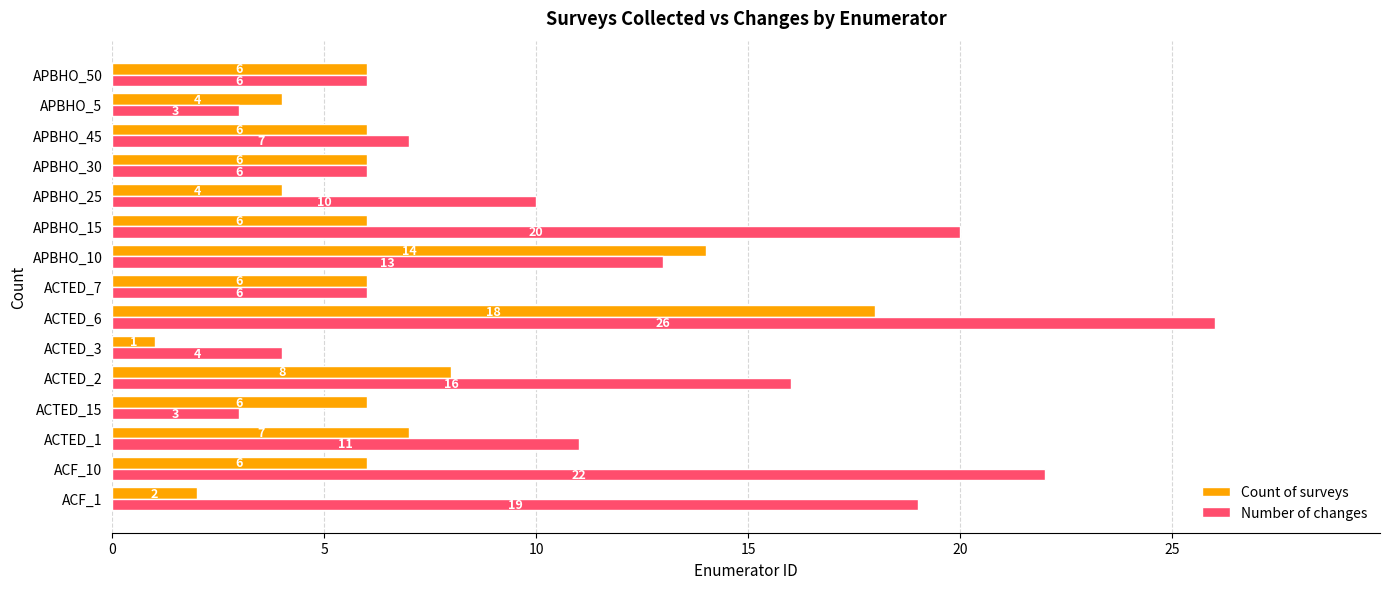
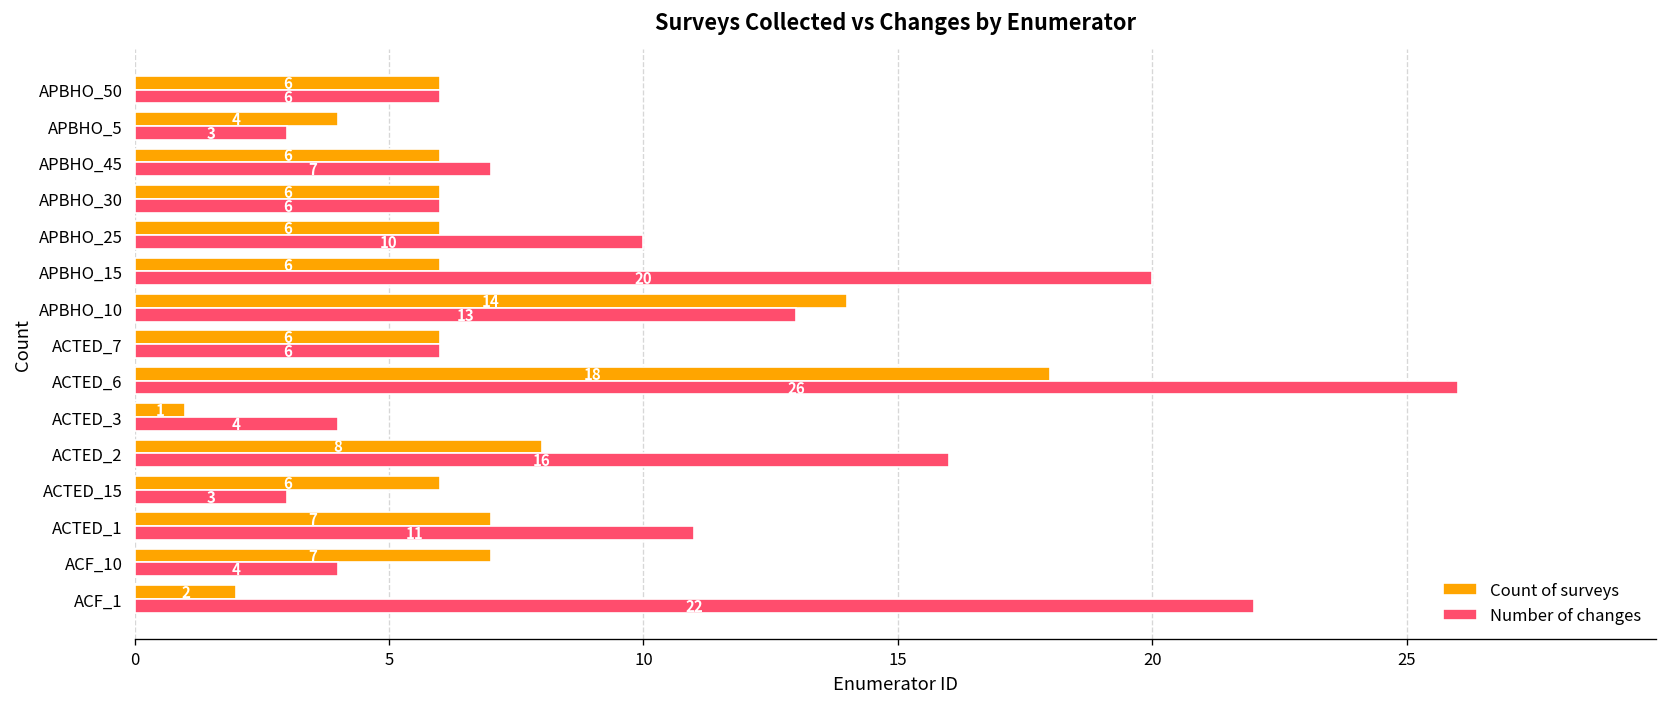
Count of surveys, APBHO_25: 4 -> 6
Count of surveys, ACF_10: 6 -> 7
Number of changes, ACF_10: 22 -> 4
Number of changes, ACF_1: 19 -> 22
